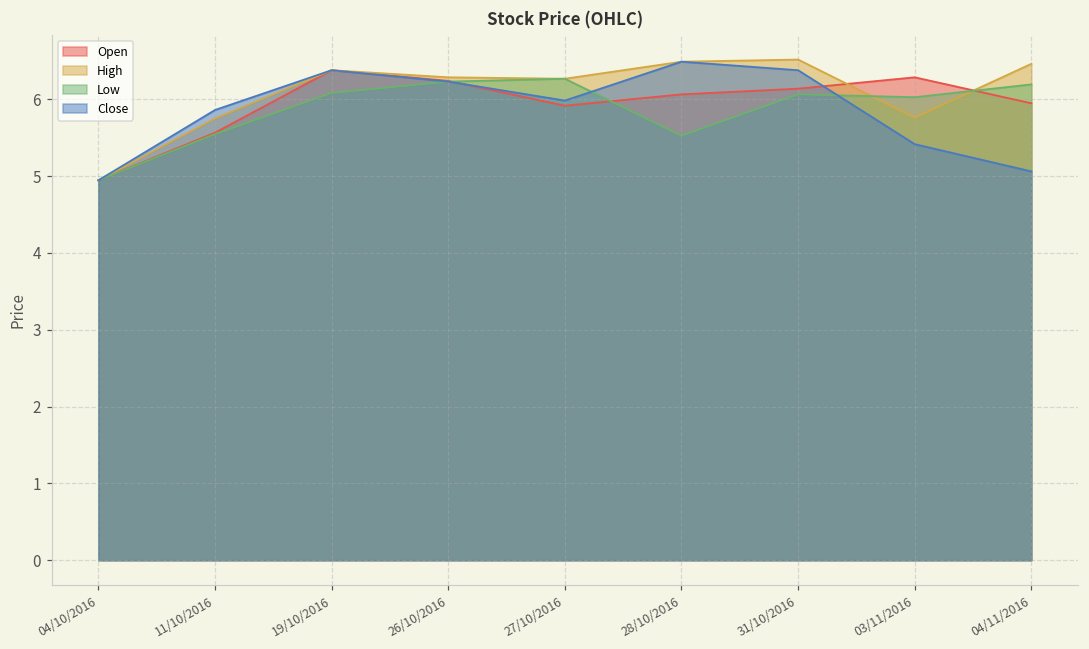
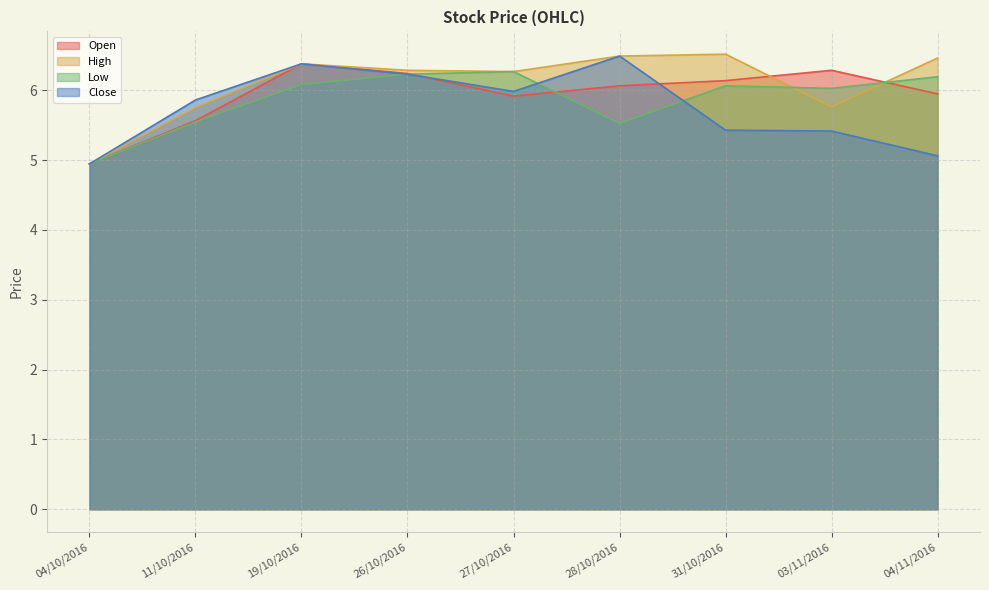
Close, 31/10/2016: 6.4 -> 5.4
